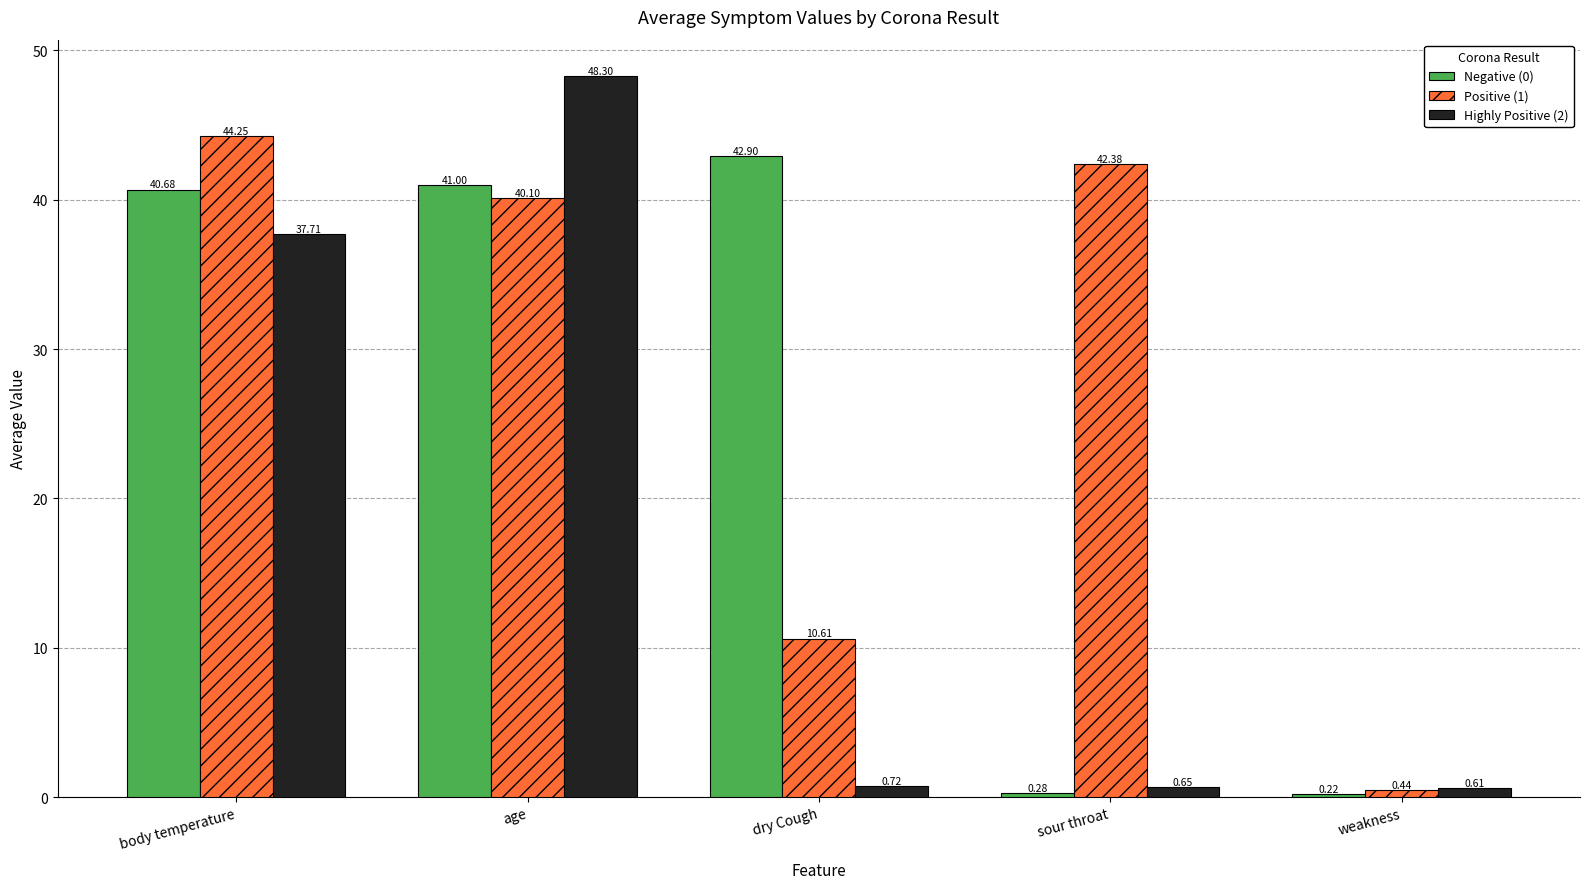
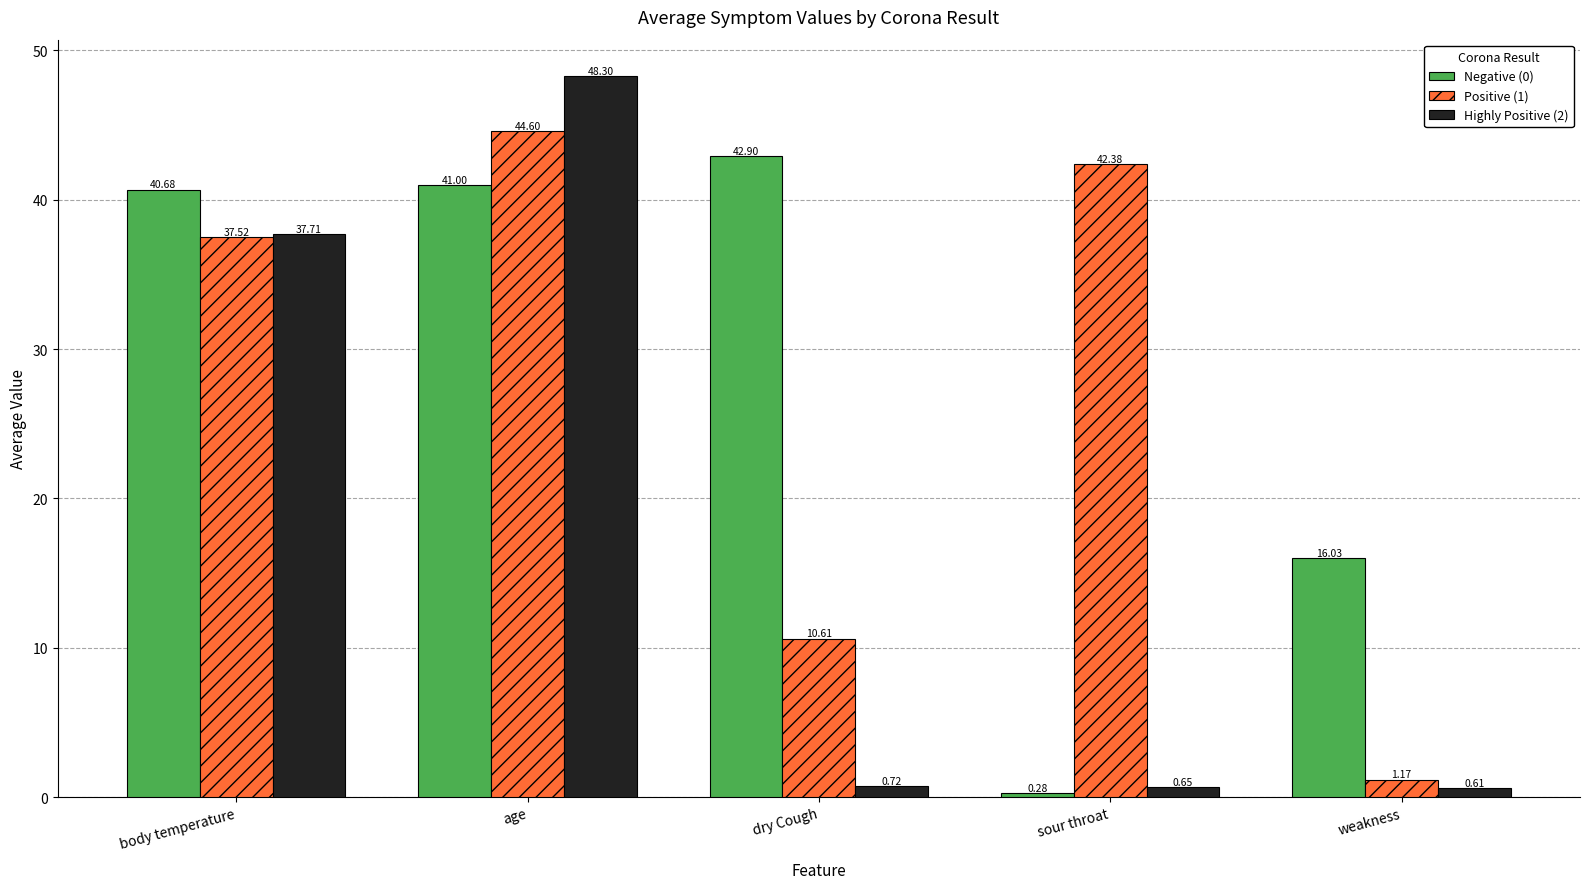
Positive (1), body temperature: 44.25 -> 37.52
Positive (1), age: 40.10 -> 44.60
Negative (0), weakness: 0.22 -> 16.03
Positive (1), weakness: 0.44 -> 1.17
